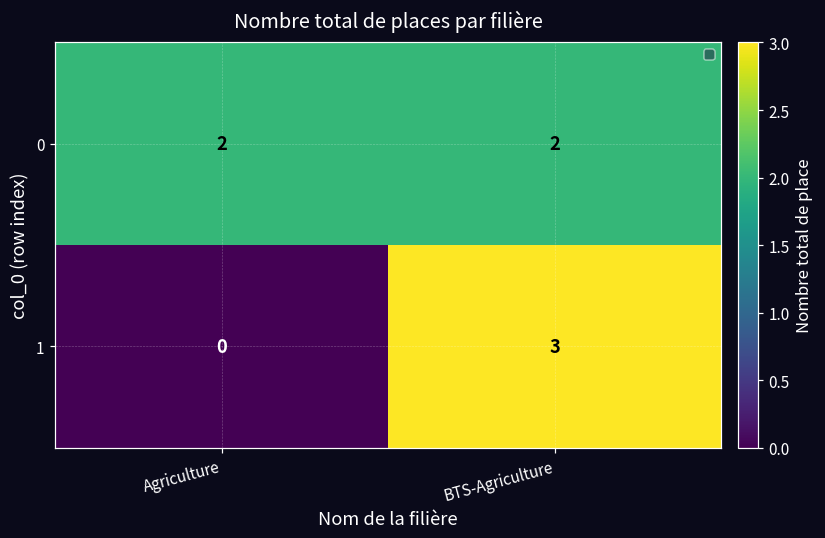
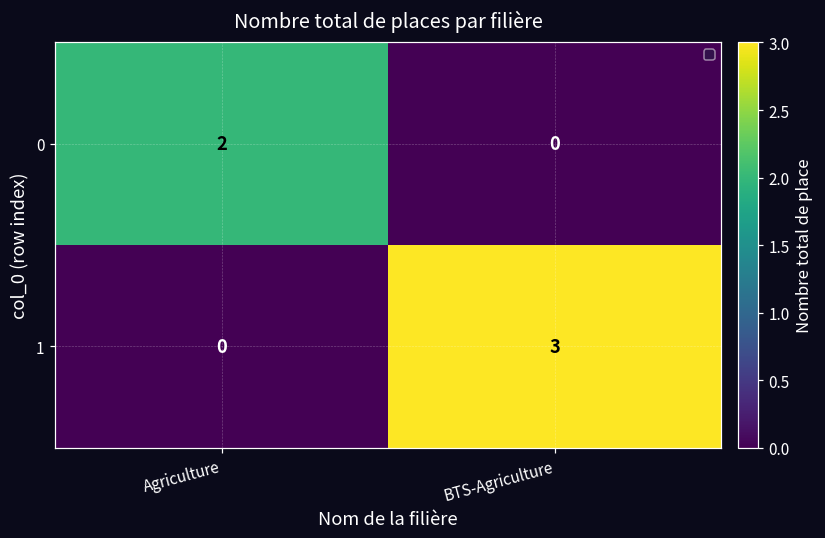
0, BTS-Agriculture: 2 -> 0
